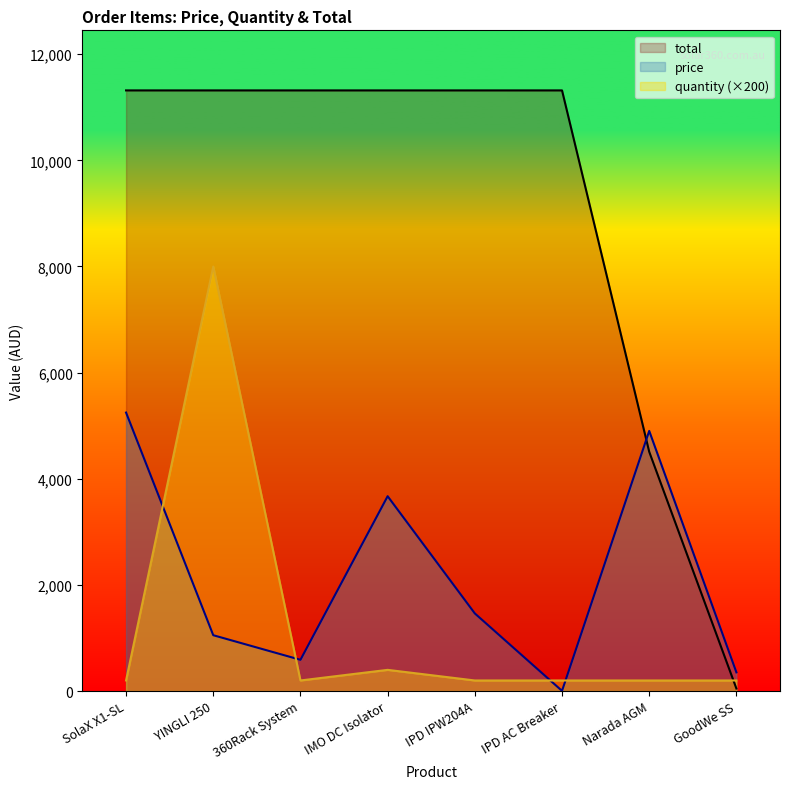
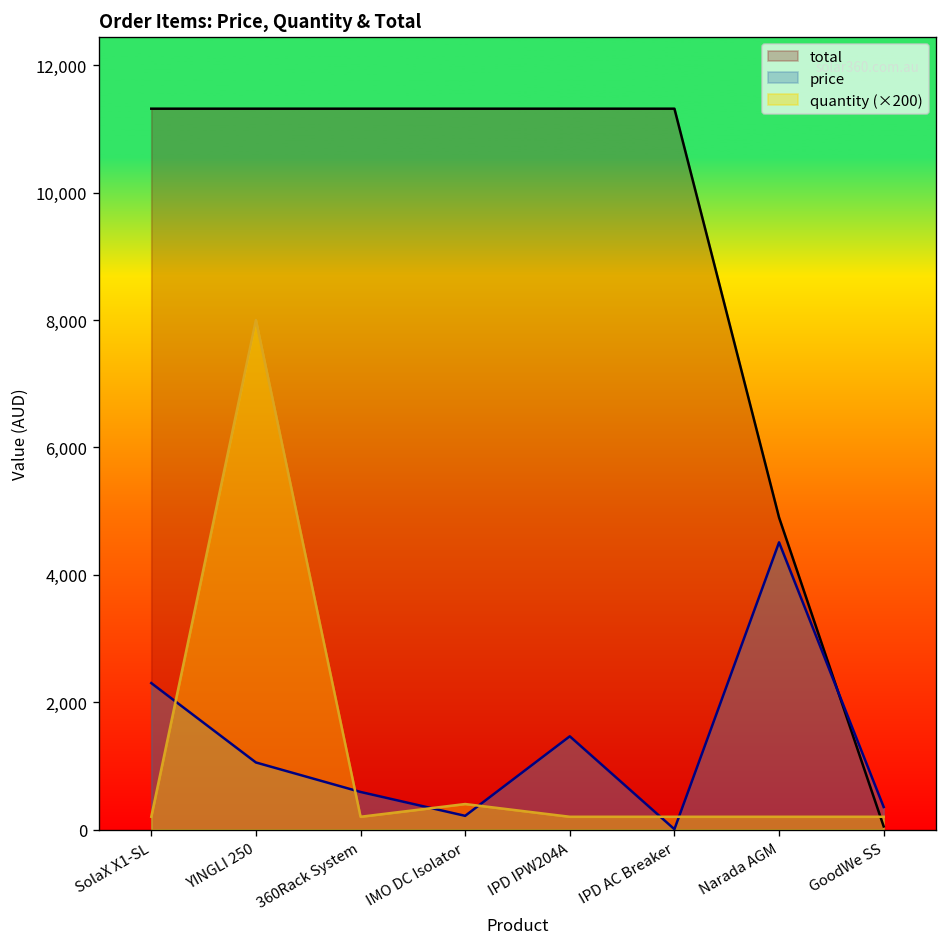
price, SolaX X1-SL: 5,200 -> 2,300
price, IMO DC Isolator: 3,700 -> 200
total, Narada AGM: 4,500 -> 4,900
price, Narada AGM: 4,900 -> 4,500
